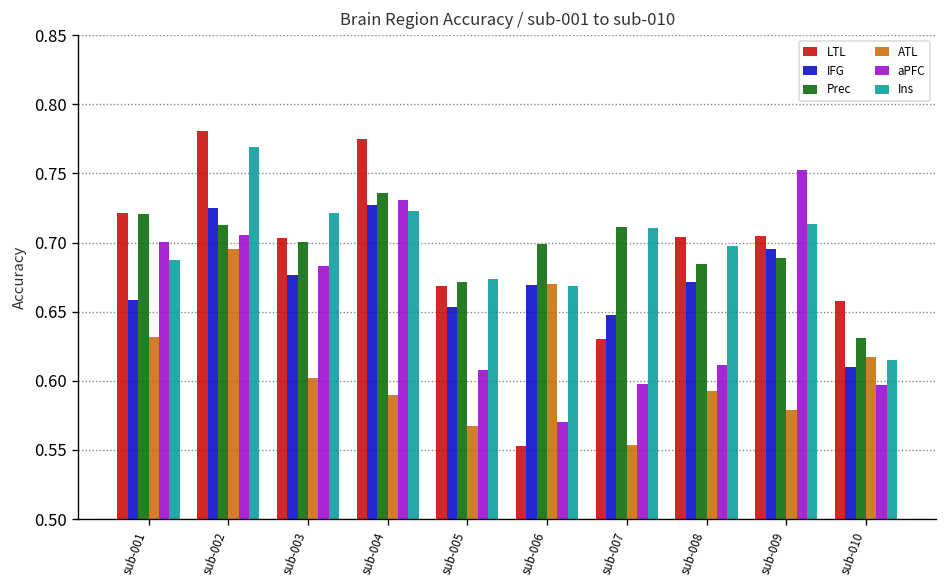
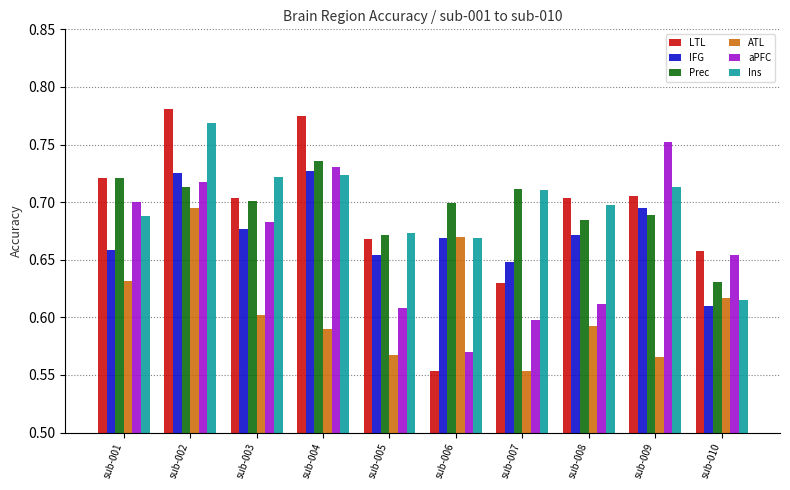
aPFC, sub-002: 0.706 -> 0.718
ATL, sub-009: 0.579 -> 0.565
aPFC, sub-010: 0.597 -> 0.654
